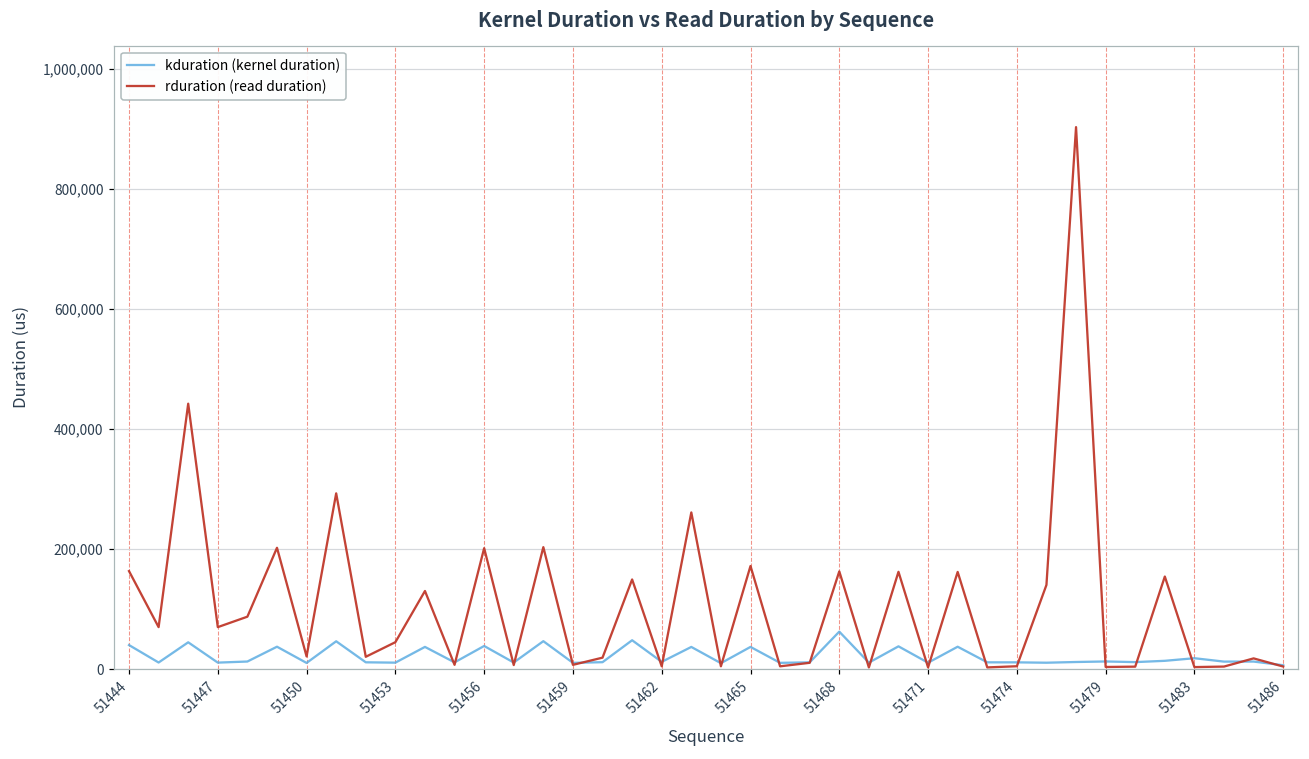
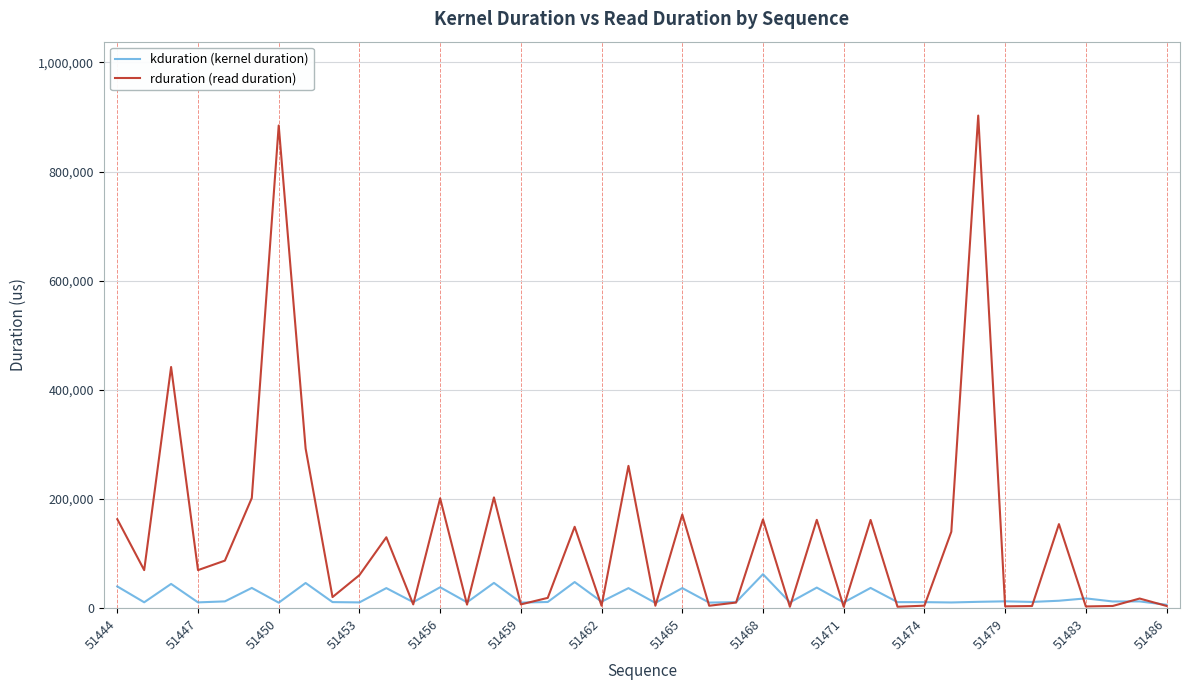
rduration (read duration), 51450: 20,000 -> 880,000
rduration (read duration), 51453: 40,000 -> 60,000
